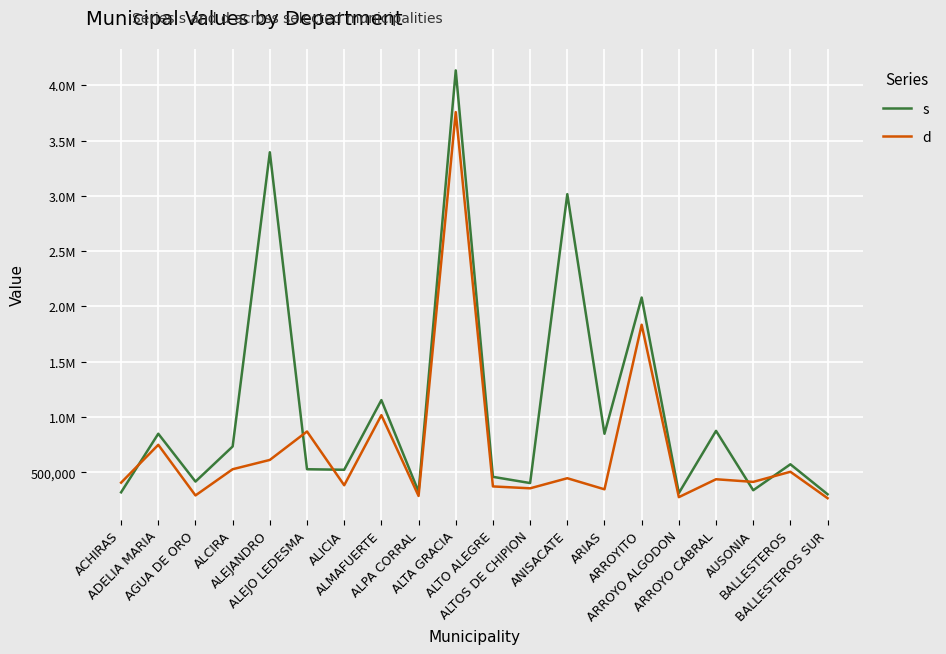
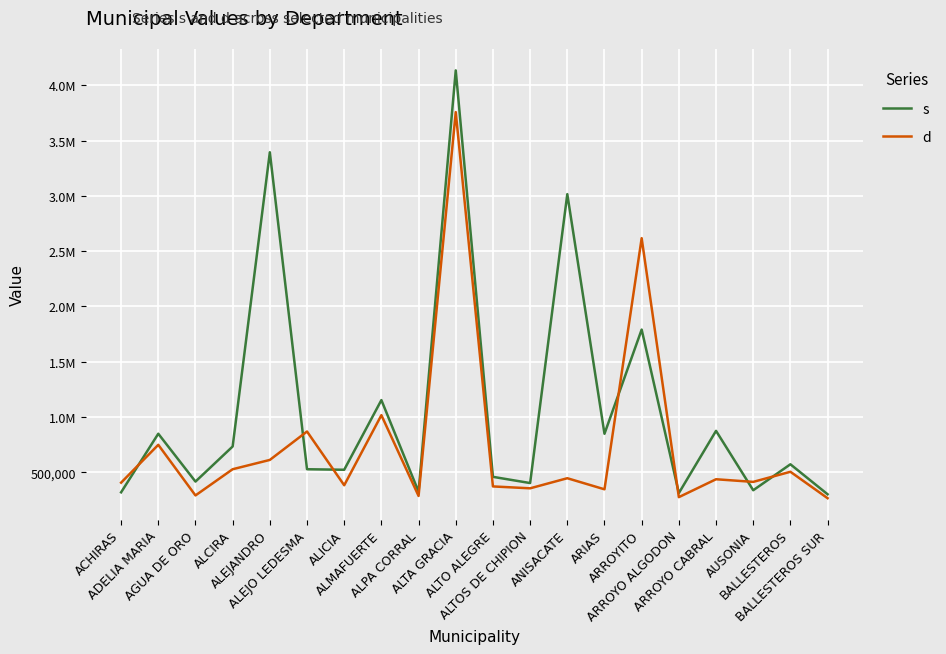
s, ARROYITO: 2,080,000 -> 1,790,000
d, ARROYITO: 1,830,000 -> 2,620,000
